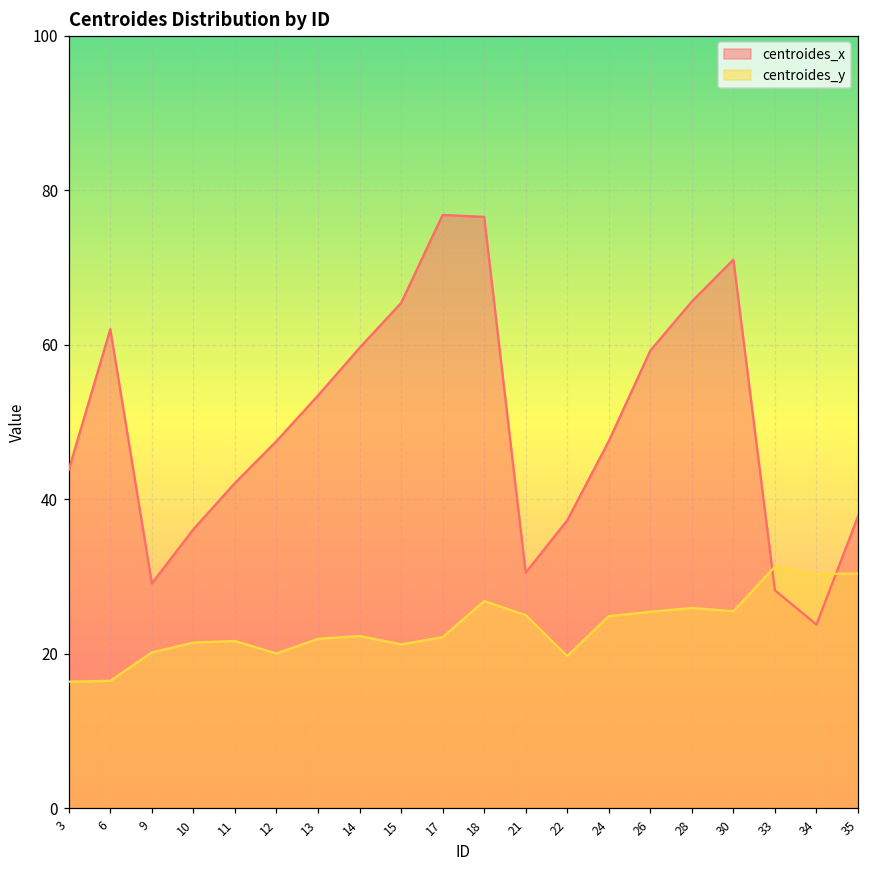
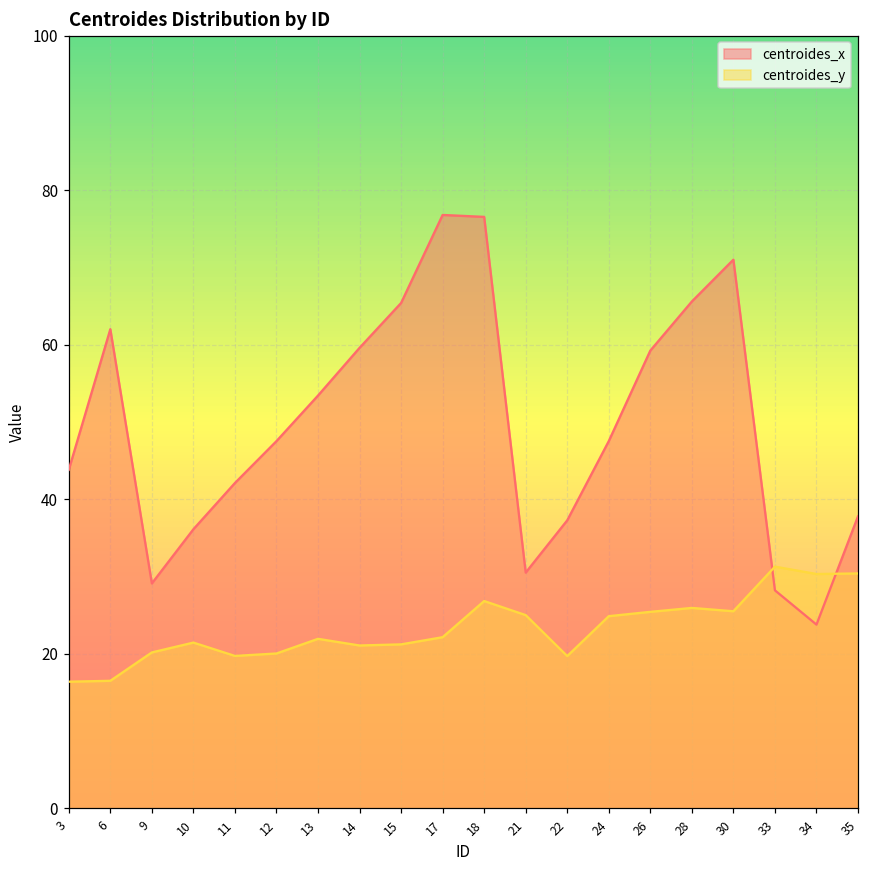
centroides_y, 11: 22 -> 20
centroides_y, 14: 22 -> 21
